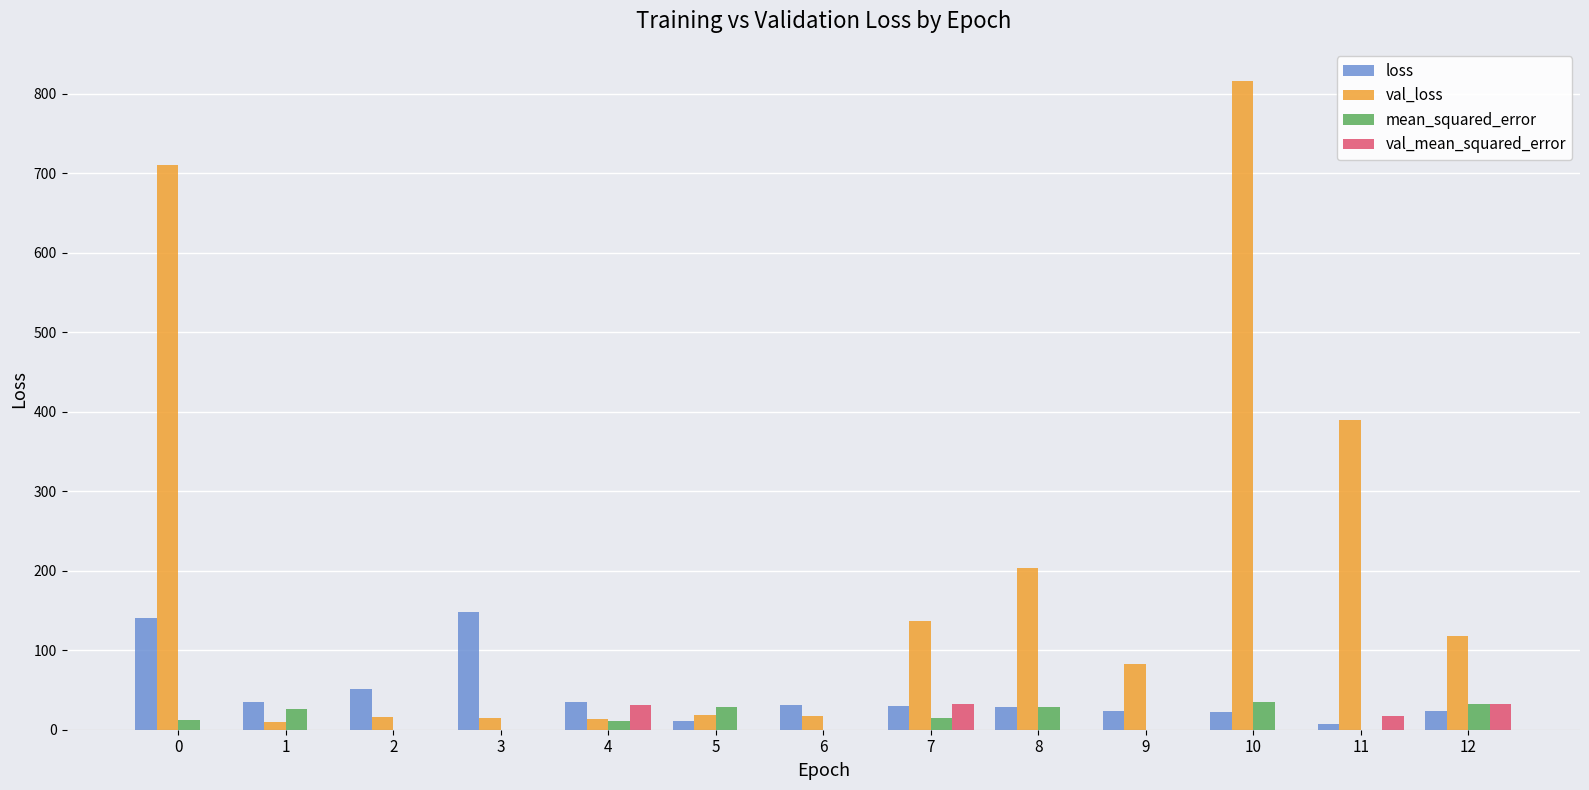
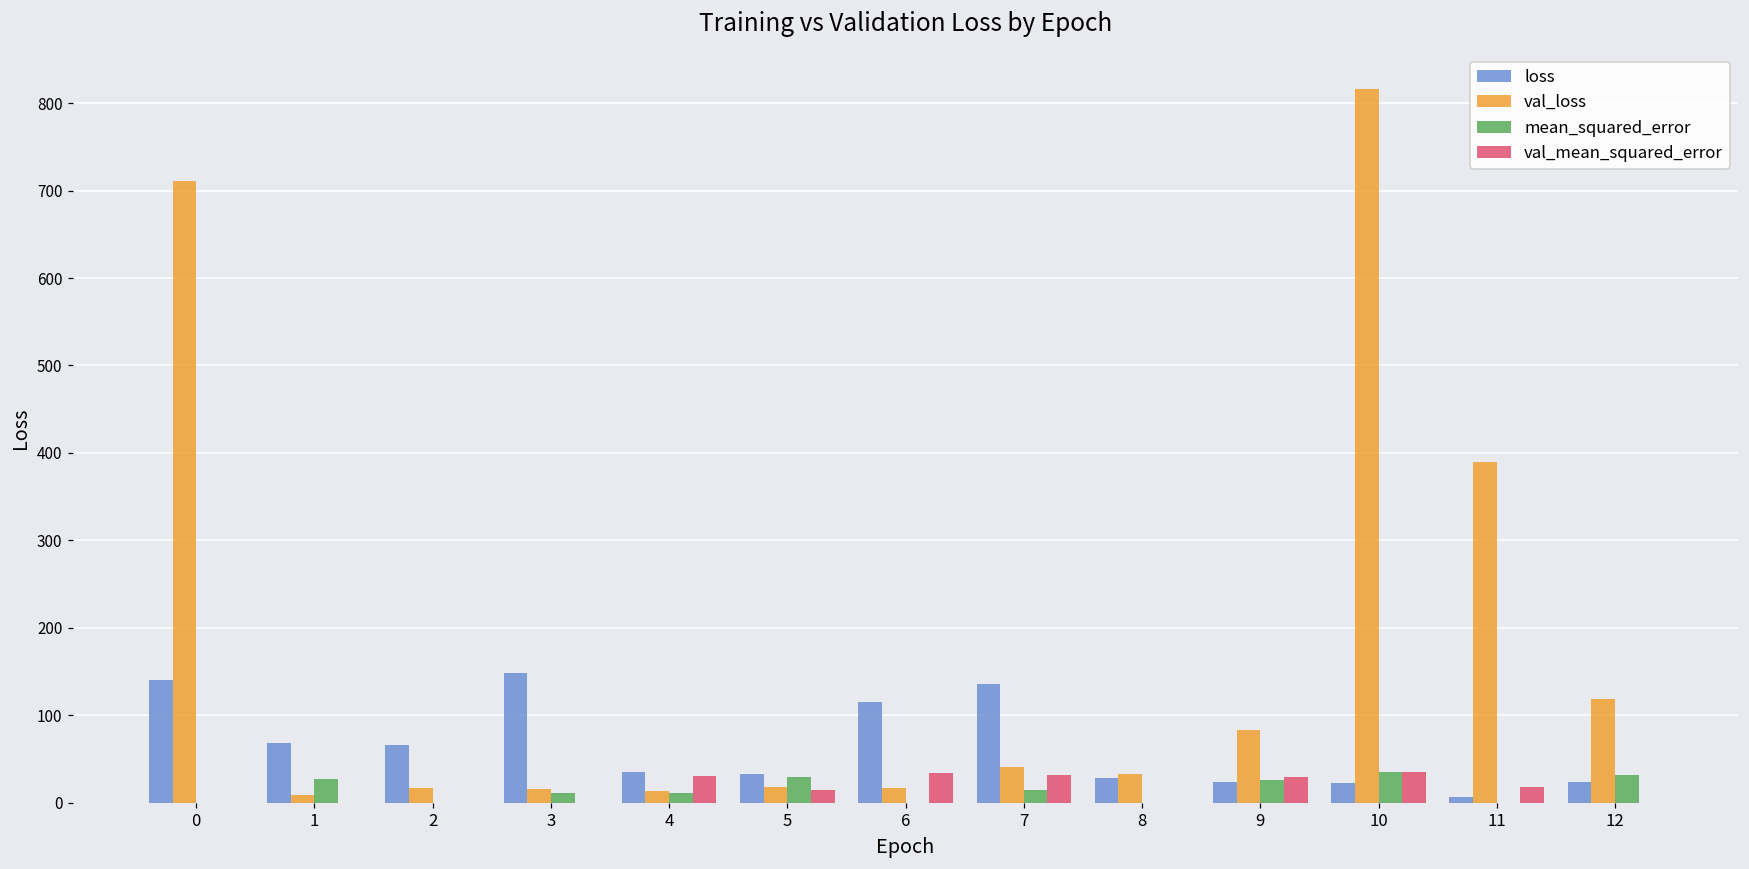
mean_squared_error, 0: 10 -> 0
loss, 1: 40 -> 70
loss, 2: 50 -> 70
mean_squared_error, 3: 0 -> 10
loss, 5: 10 -> 30
val_mean_squared_error, 5: 0 -> 10
loss, 6: 30 -> 120
val_mean_squared_error, 6: 0 -> 30
loss, 7: 30 -> 140
val_loss, 7: 140 -> 40
val_loss, 8: 200 -> 30
mean_squared_error, 8: 30 -> 0
mean_squared_error, 9: 0 -> 30
val_mean_squared_error, 9: 0 -> 30
val_mean_squared_error, 10: 0 -> 40
val_mean_squared_error, 12: 30 -> 0
